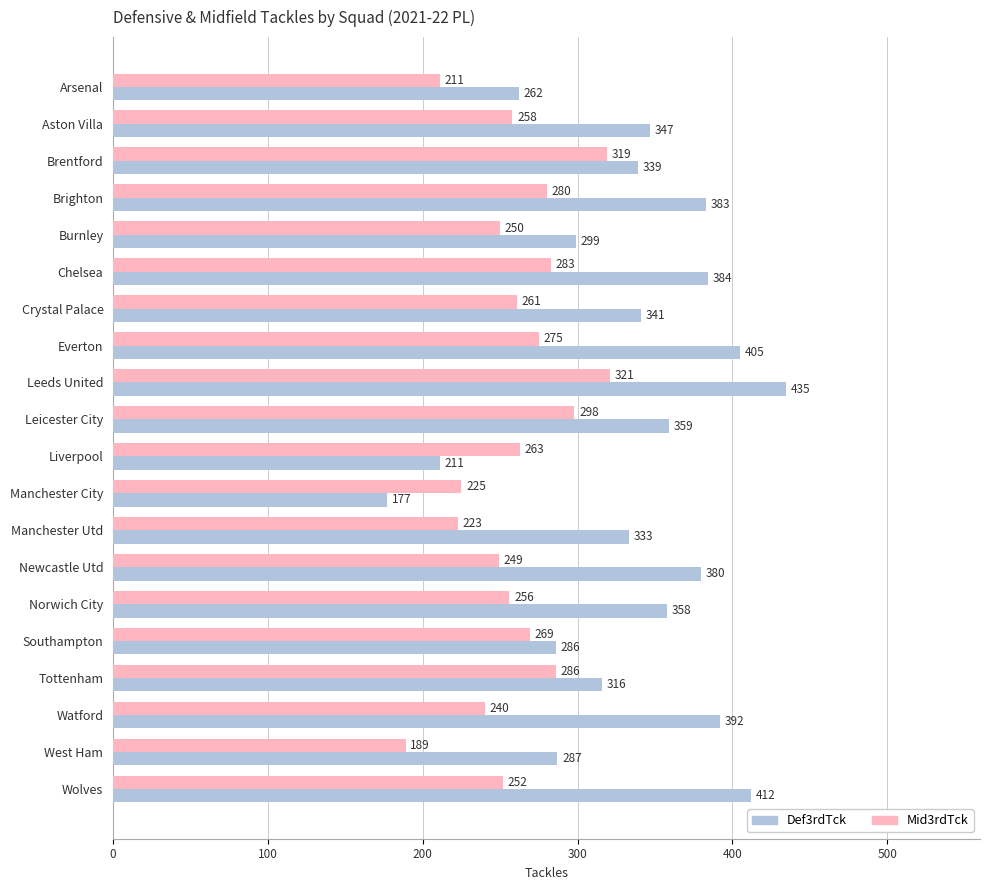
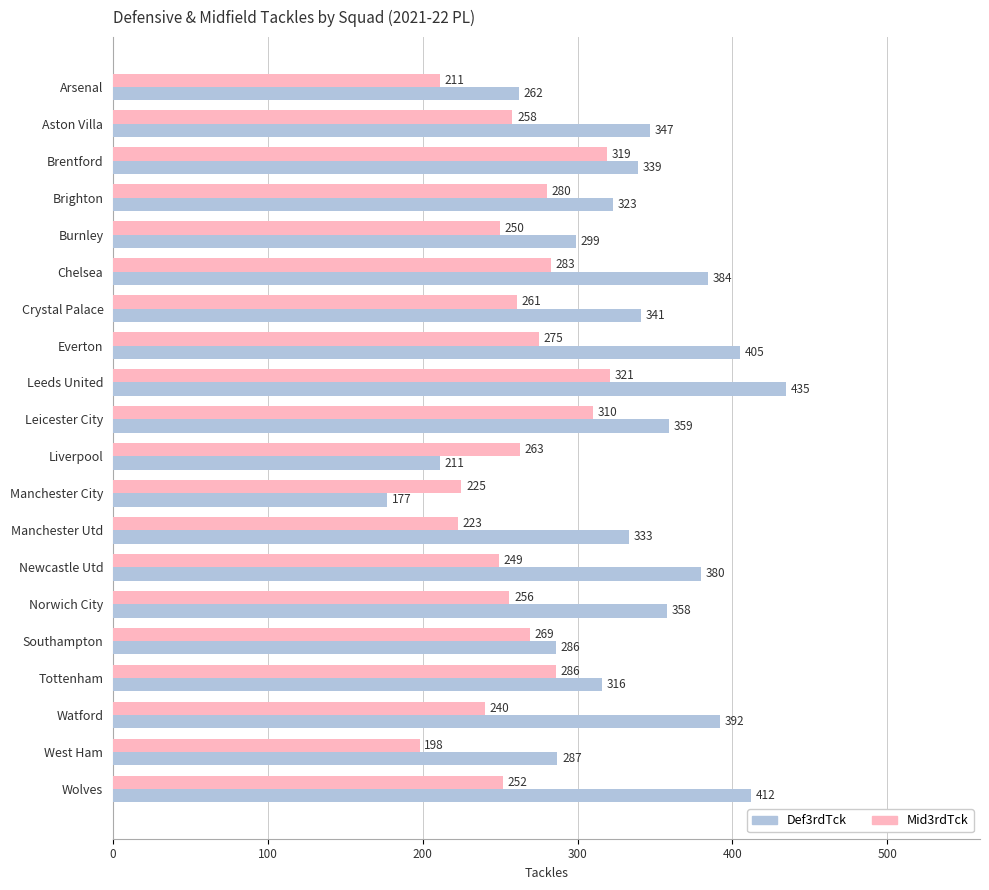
Def3rdTck, Brighton: 383 -> 323
Mid3rdTck, Leicester City: 298 -> 310
Mid3rdTck, West Ham: 189 -> 198
